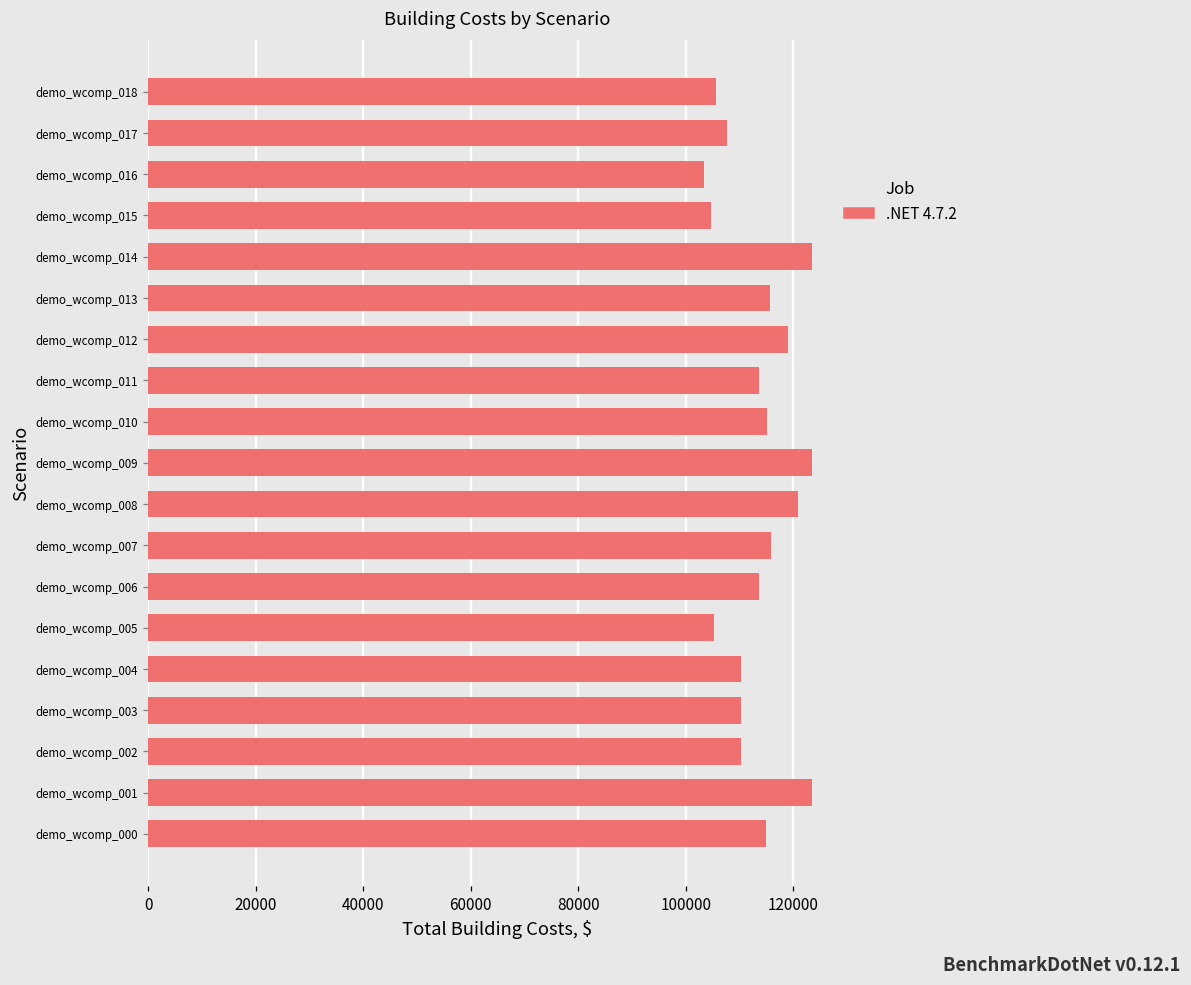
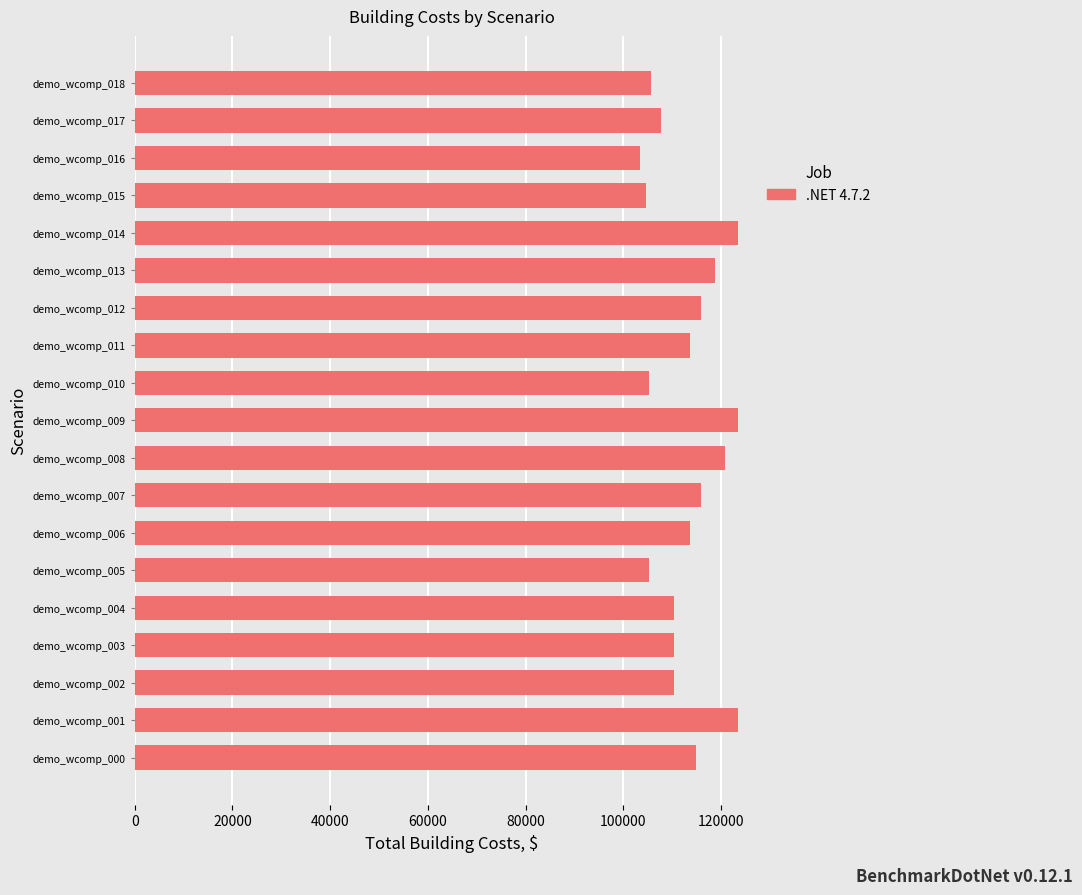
demo_wcomp_013: 116000 -> 119000
demo_wcomp_012: 119000 -> 116000
demo_wcomp_010: 115000 -> 105000
